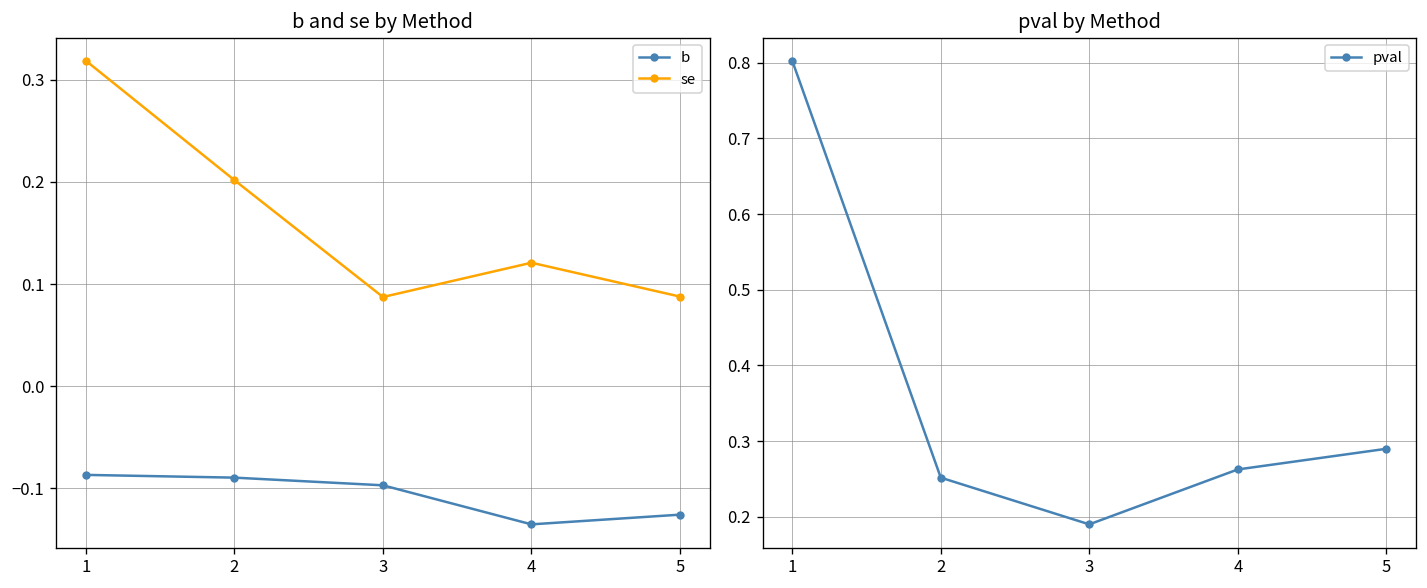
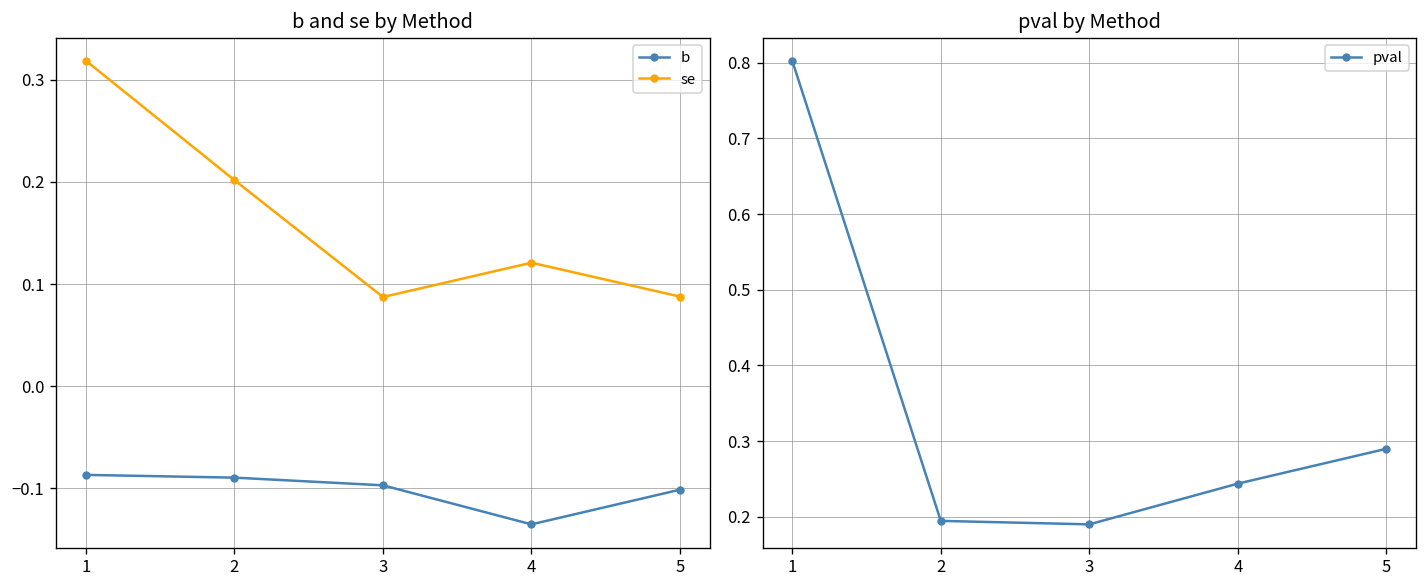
b and se by Method, b, 5: -0.13 -> -0.10
pval by Method, 2: 0.25 -> 0.19
pval by Method, 4: 0.26 -> 0.24
